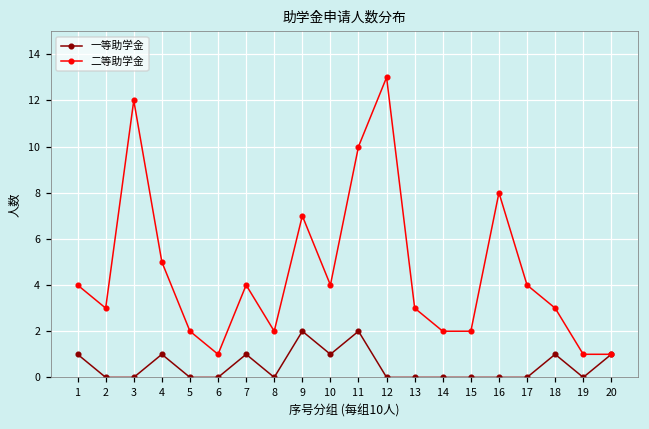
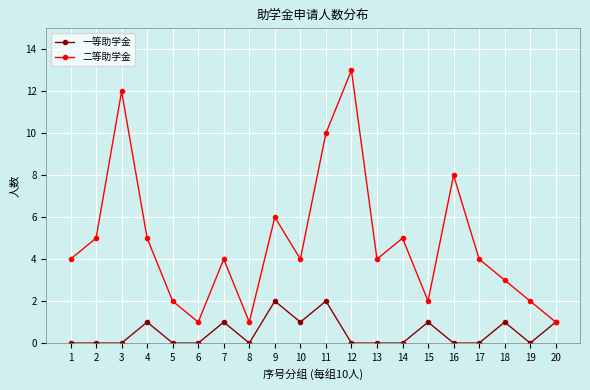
一等助学金, 1: 1 -> 0
二等助学金, 2: 3 -> 5
二等助学金, 8: 2 -> 1
二等助学金, 9: 7 -> 6
二等助学金, 13: 3 -> 4
二等助学金, 14: 2 -> 5
一等助学金, 15: 0 -> 1
二等助学金, 19: 1 -> 2
